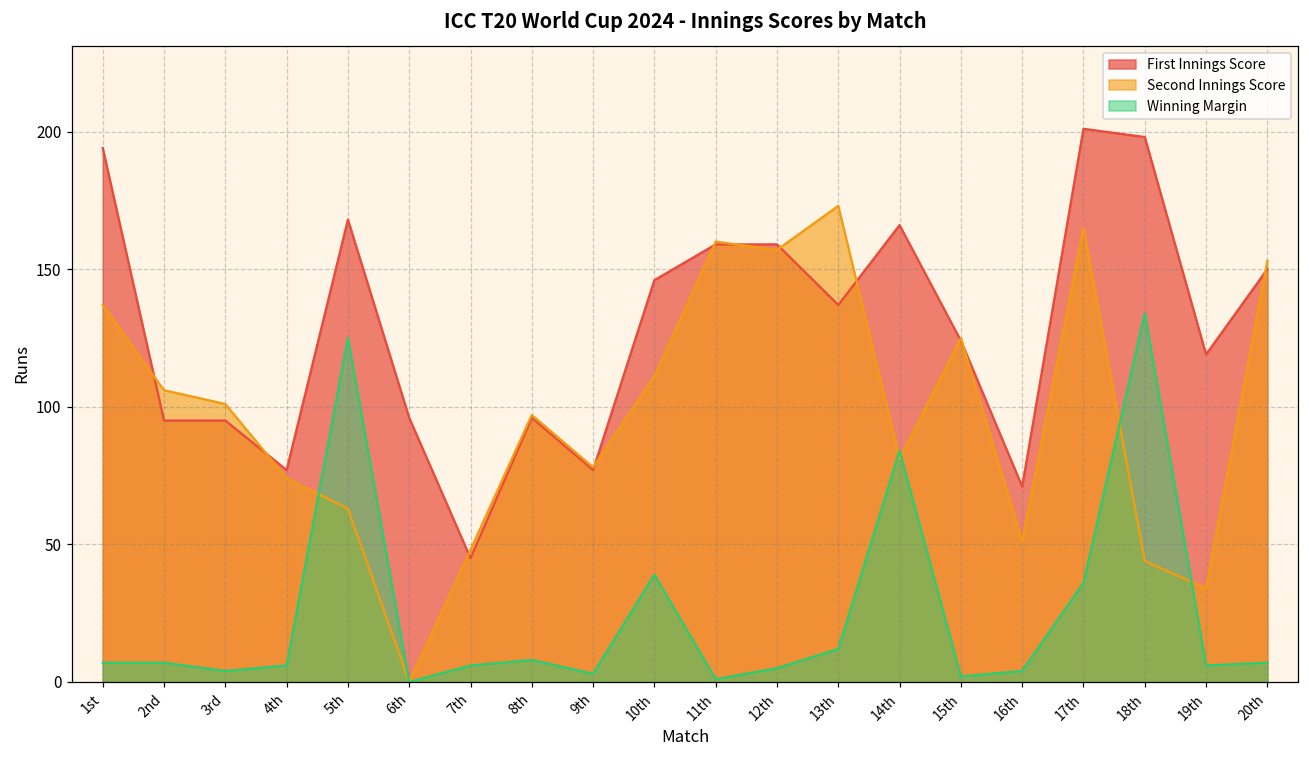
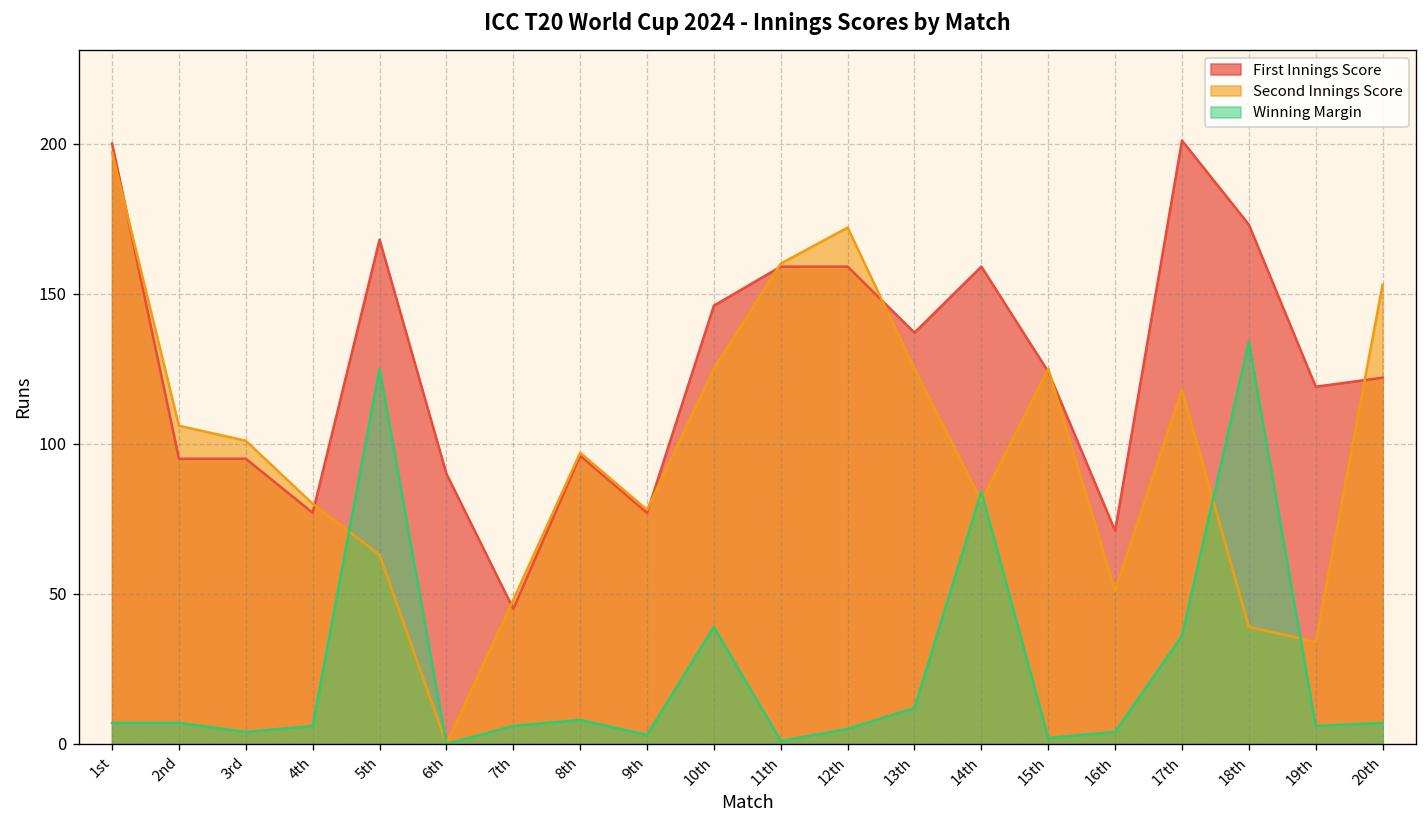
First Innings Score, 1st: 194 -> 200
Second Innings Score, 1st: 137 -> 197
Second Innings Score, 4th: 74 -> 80
First Innings Score, 6th: 96 -> 90
Second Innings Score, 10th: 111 -> 125
Second Innings Score, 12th: 157 -> 172
Second Innings Score, 13th: 173 -> 125
First Innings Score, 14th: 166 -> 159
Second Innings Score, 17th: 165 -> 118
First Innings Score, 18th: 198 -> 173
Second Innings Score, 18th: 44 -> 39
First Innings Score, 20th: 150 -> 122
